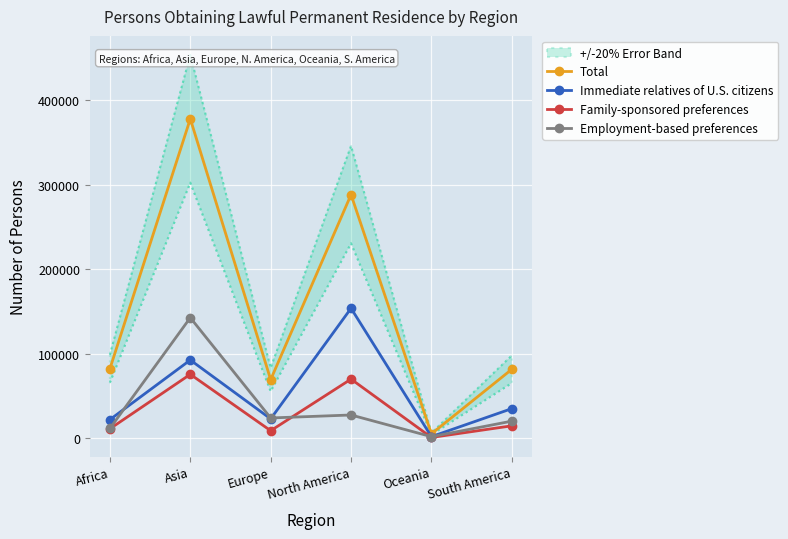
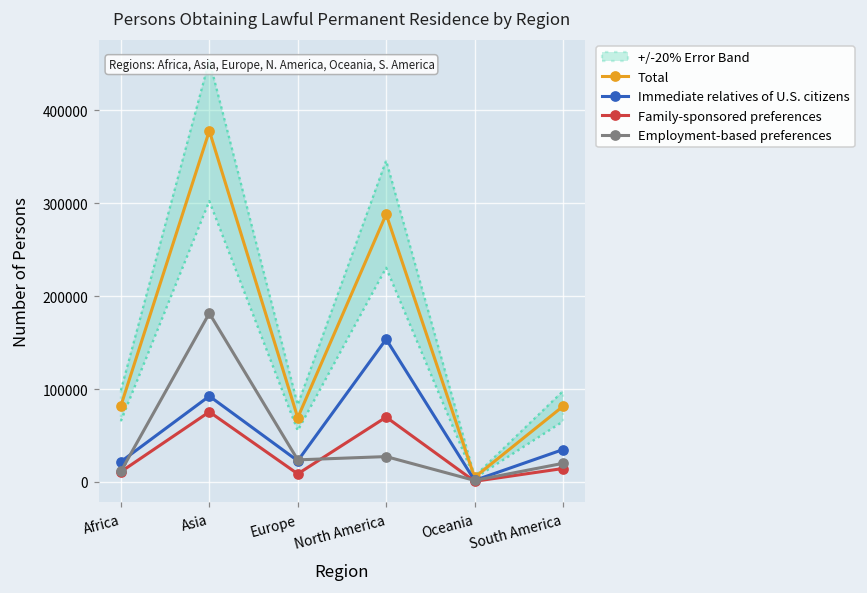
Employment-based preferences, Asia: 140000 -> 180000
